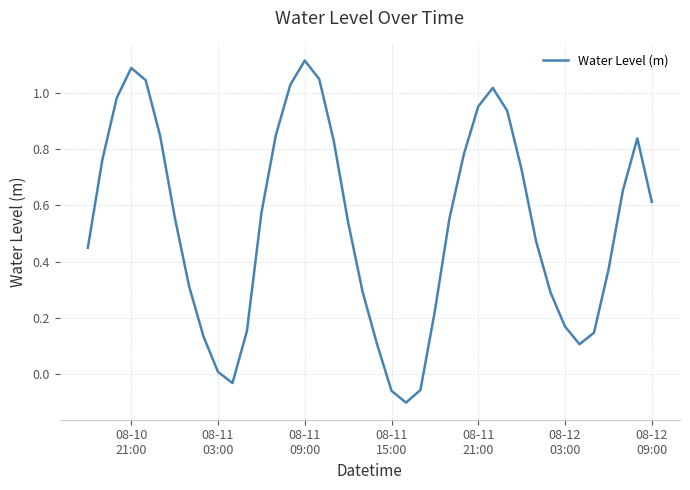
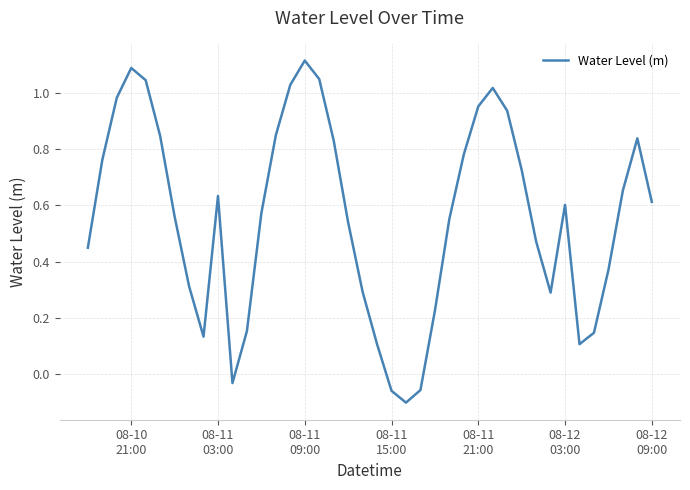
08-11 03:00: 0.01 -> 0.63
08-12 03:00: 0.17 -> 0.60
